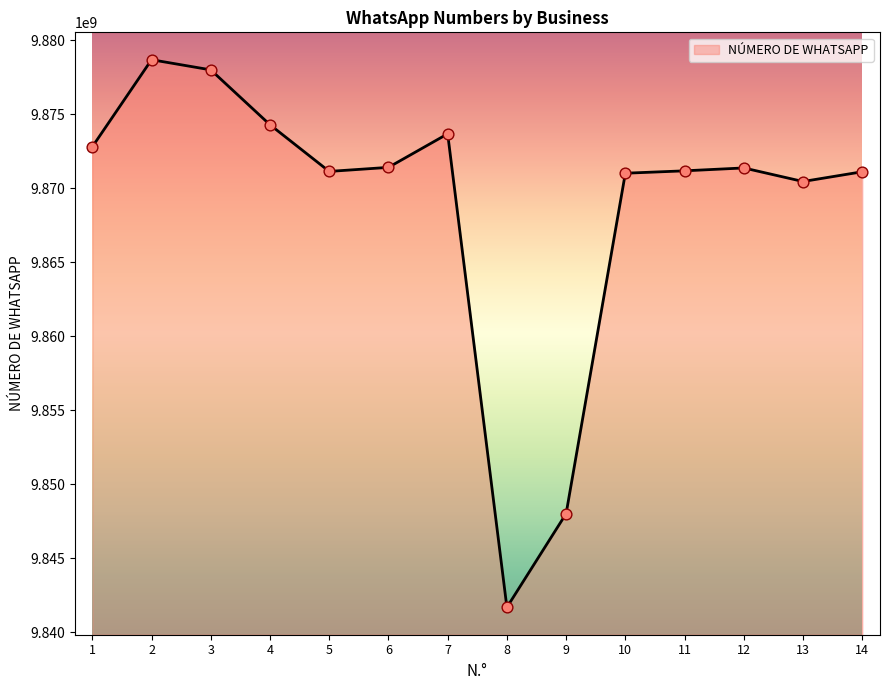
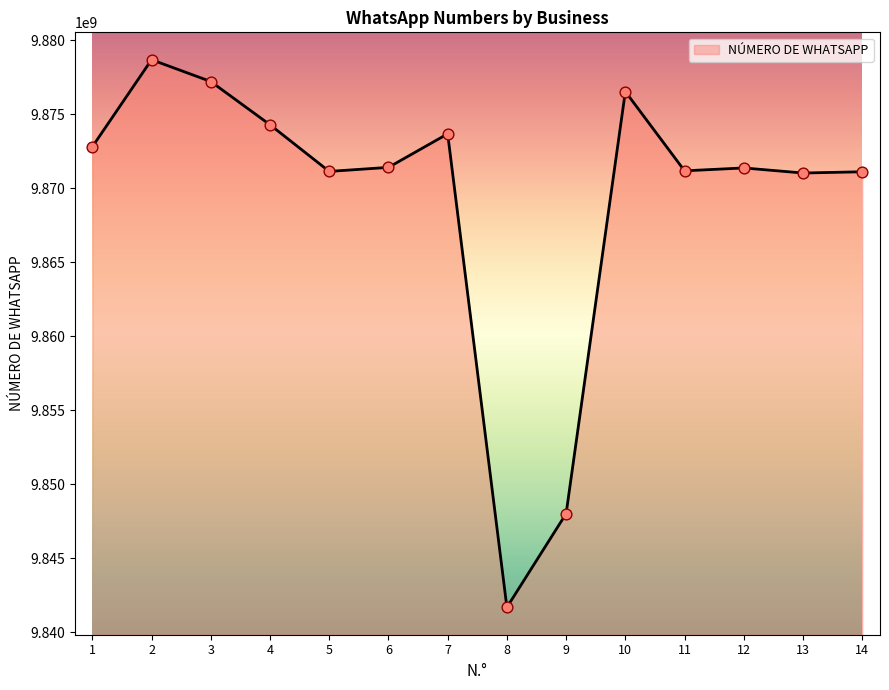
3: 9878000000 -> 9877200000
10: 9871000000 -> 9876500000
13: 9870500000 -> 9871000000
